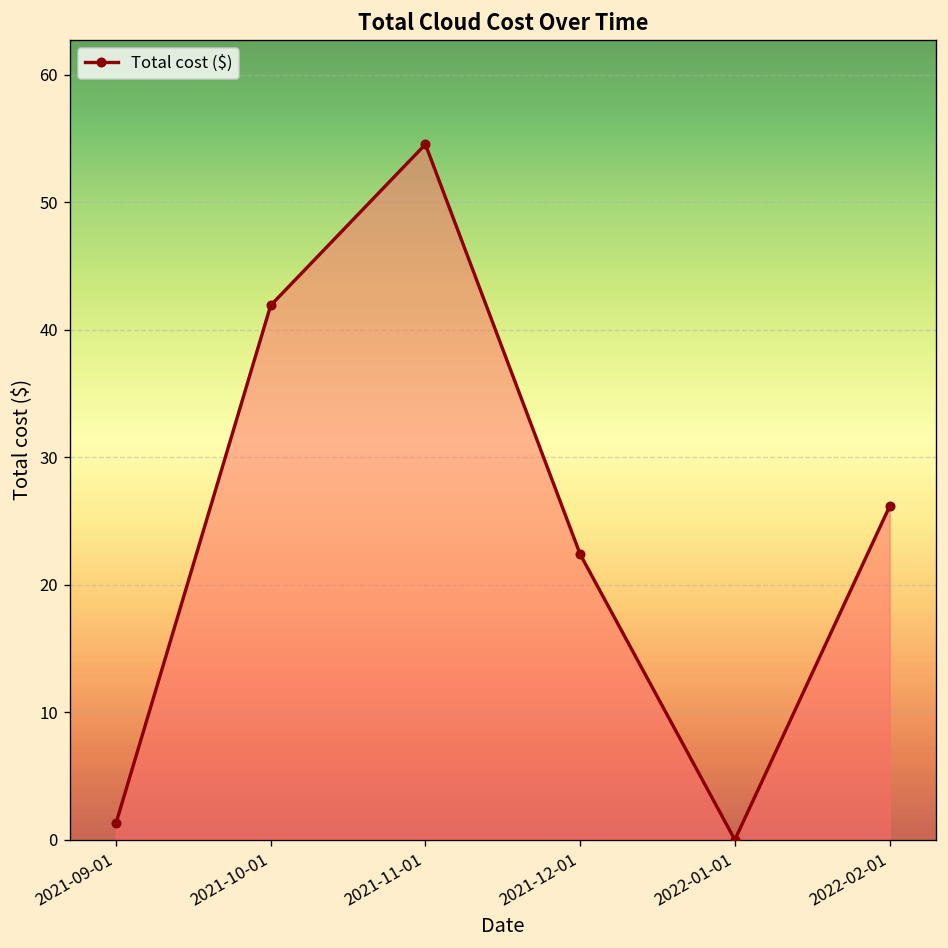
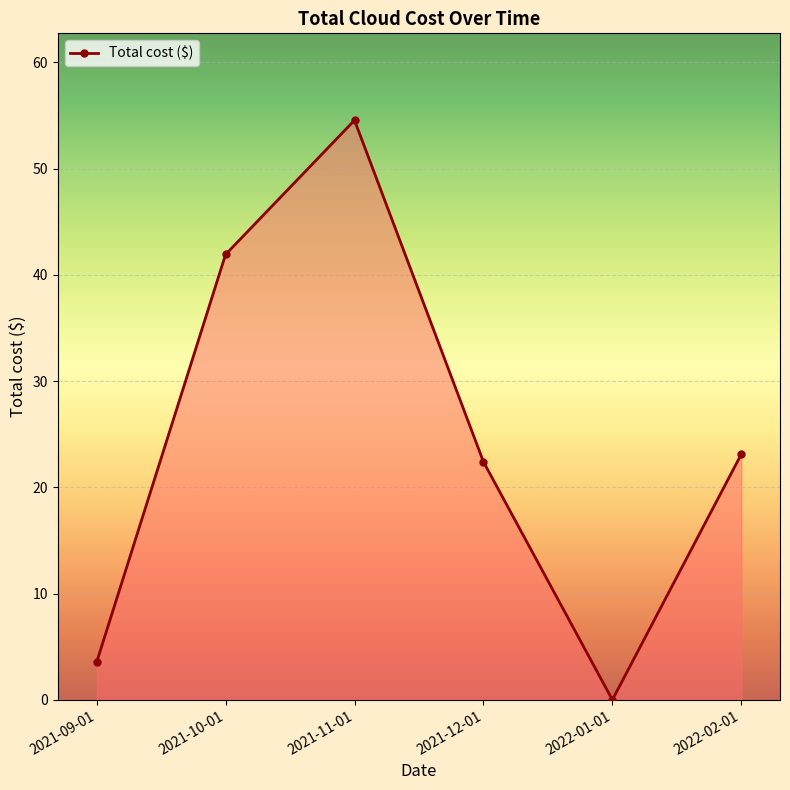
2021-09-01: 1.3 -> 3.5
2022-02-01: 26.1 -> 23.1
